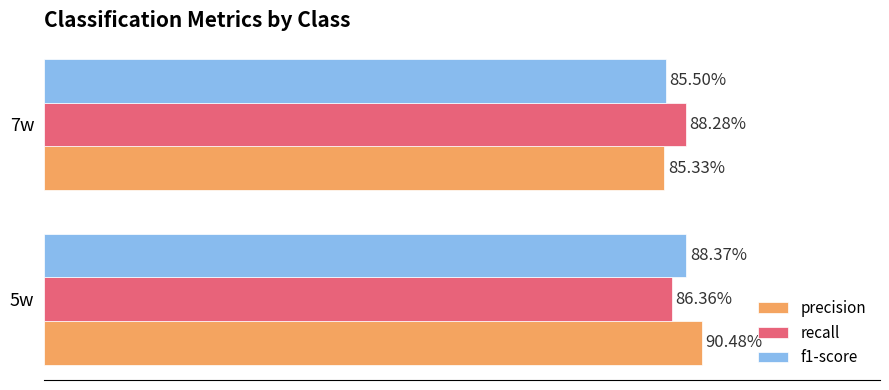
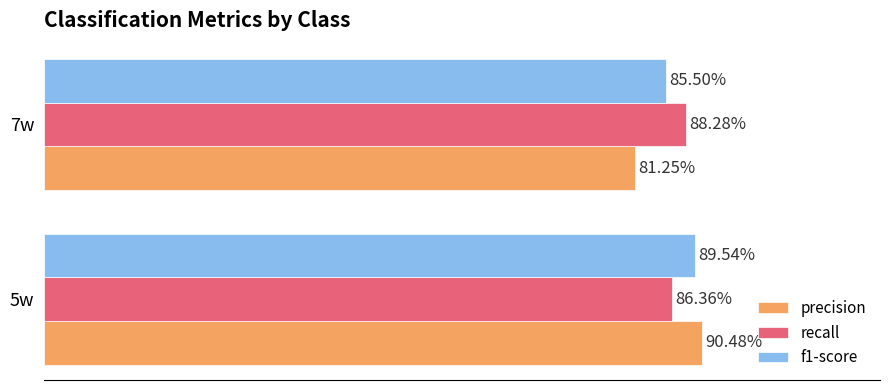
precision, 7w: 85.33% -> 81.25%
f1-score, 5w: 88.37% -> 89.54%
